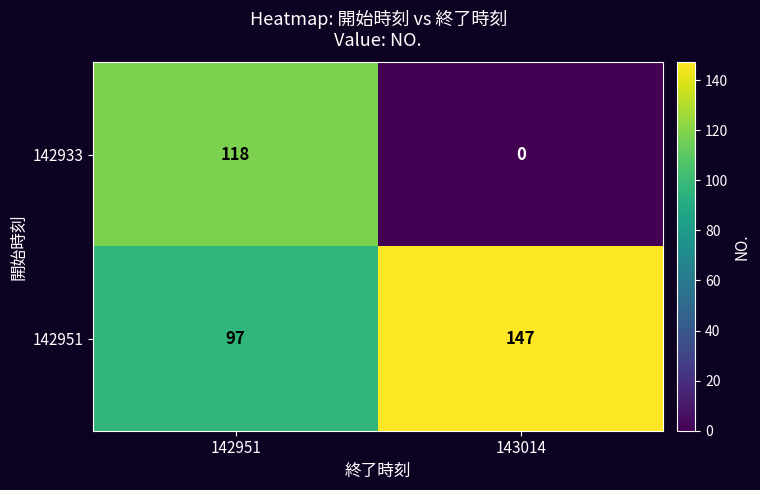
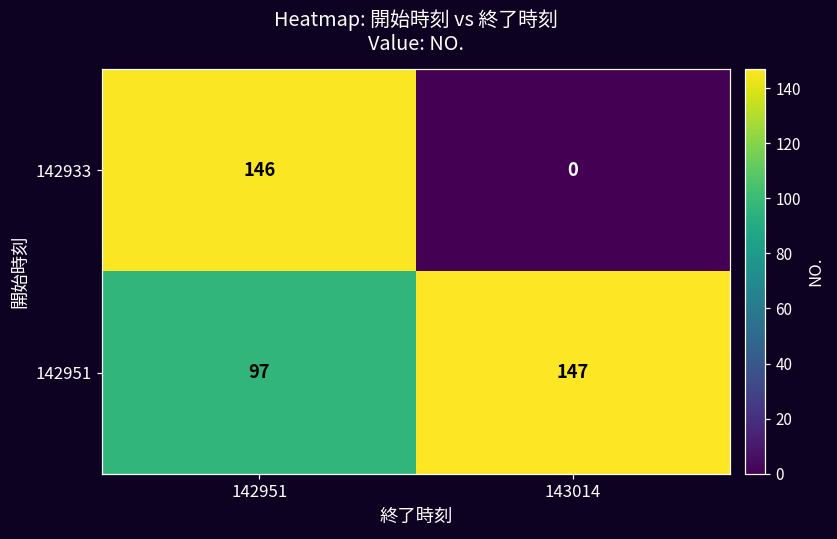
142933, 142951: 118 -> 146
